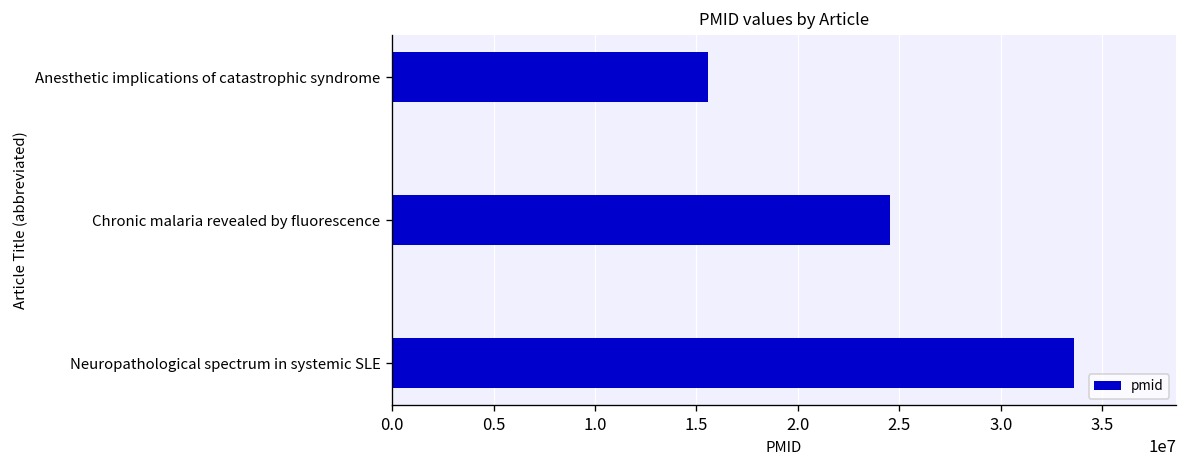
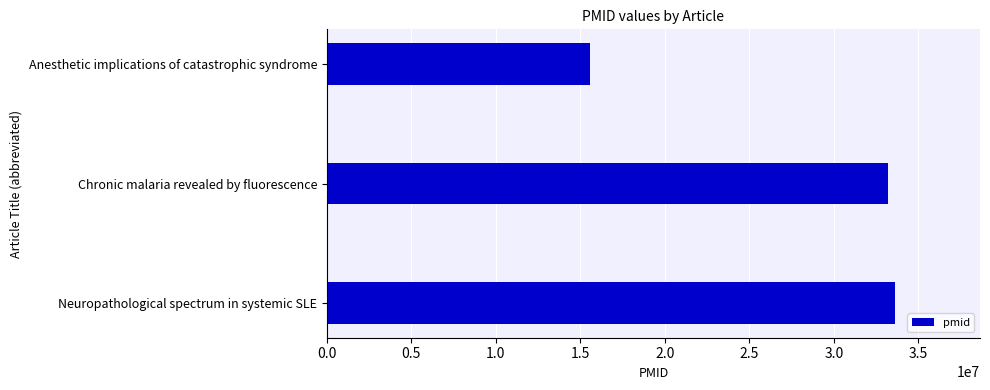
Chronic malaria revealed by fluorescence: 24600000 -> 33200000
